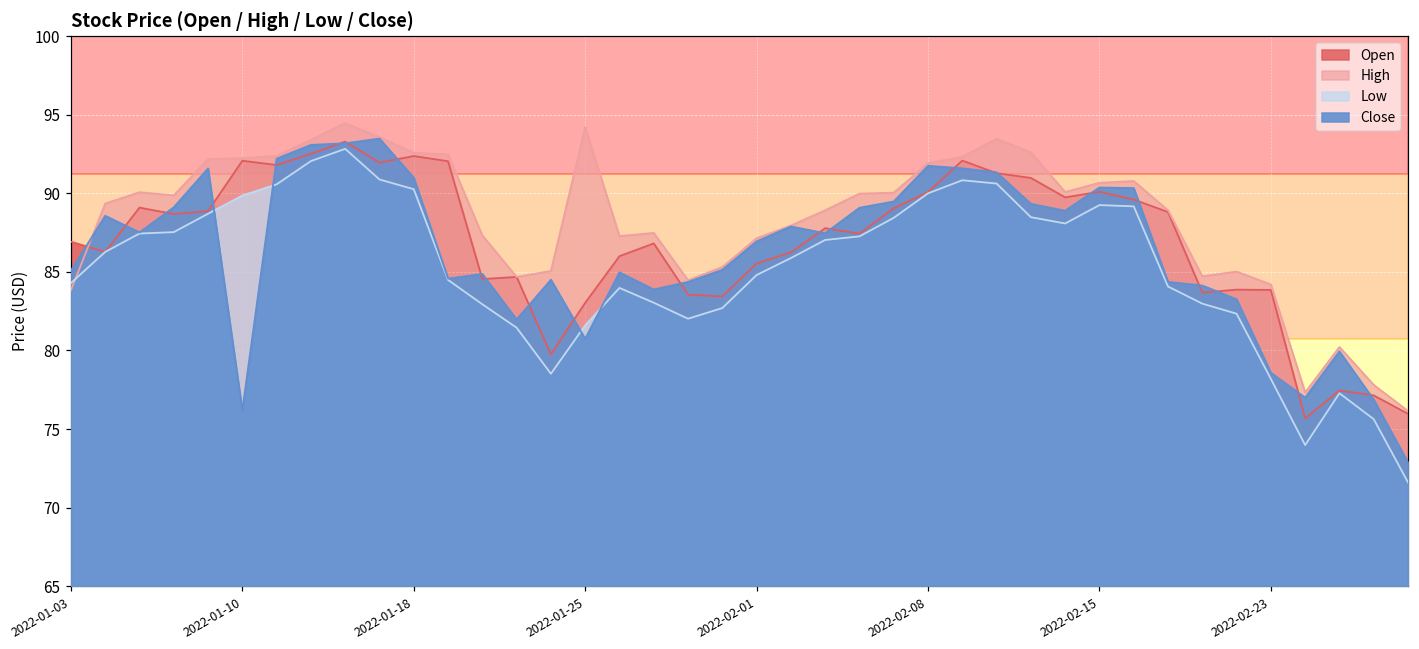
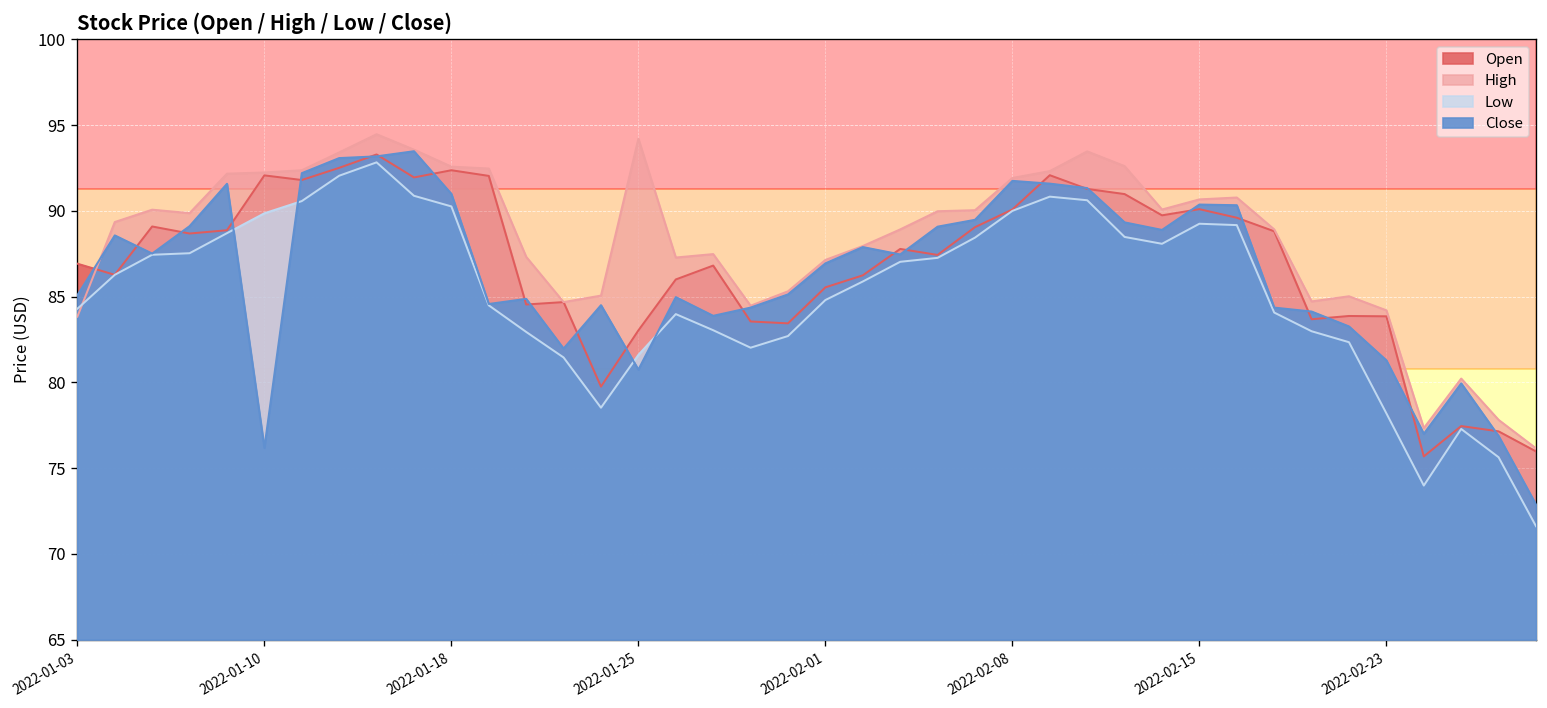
Close, 2022-02-23: 78.6 -> 81.3
